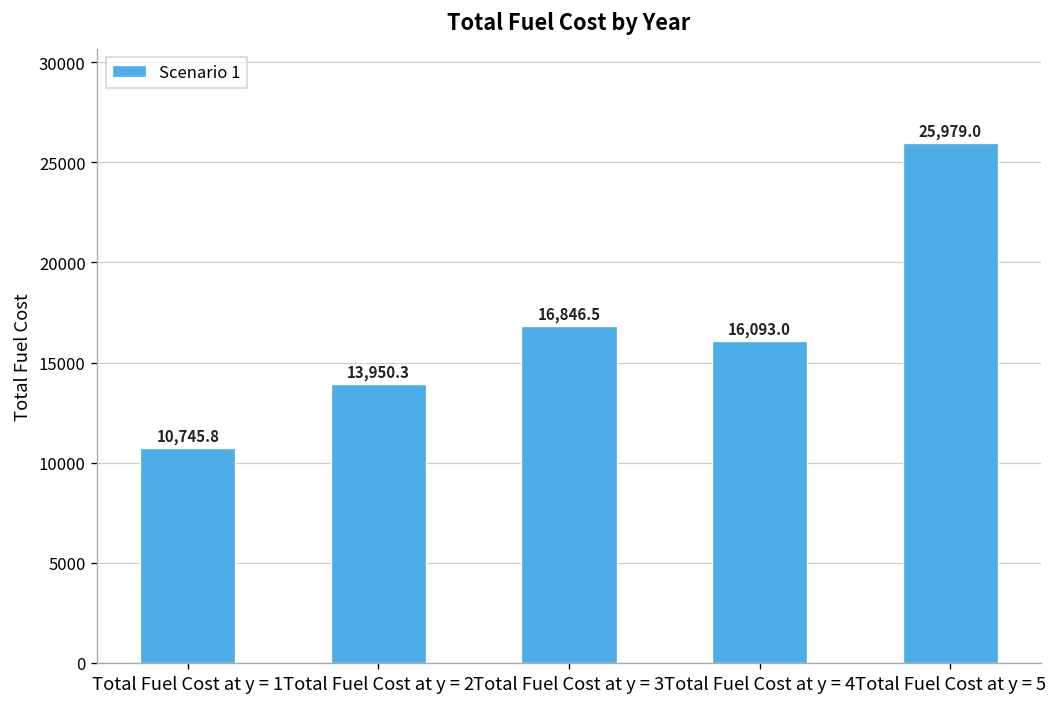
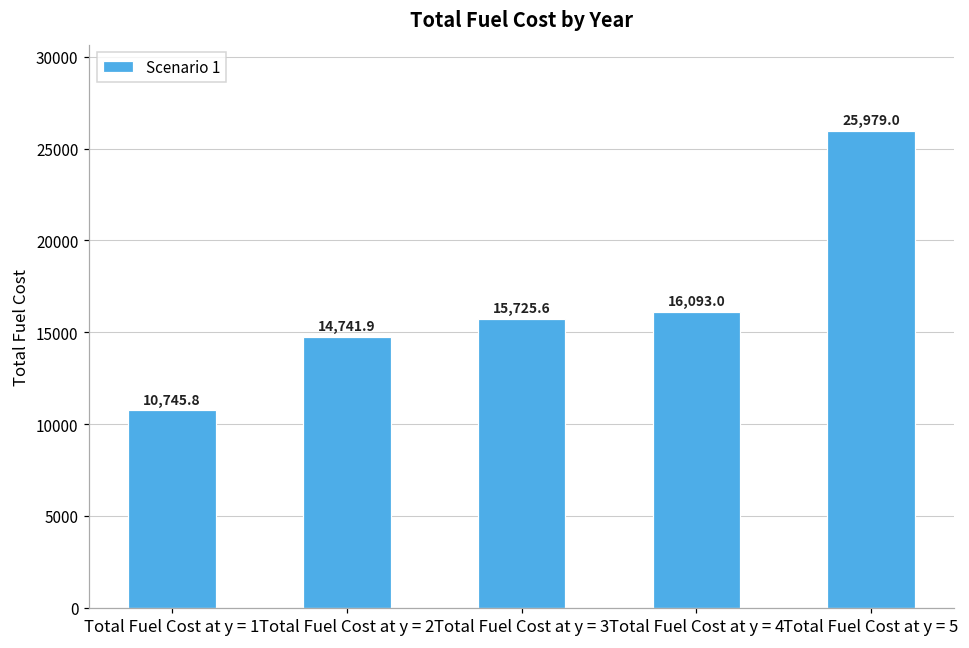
Total Fuel Cost at y = 2: 13,950.3 -> 14,741.9
Total Fuel Cost at y = 3: 16,846.5 -> 15,725.6
